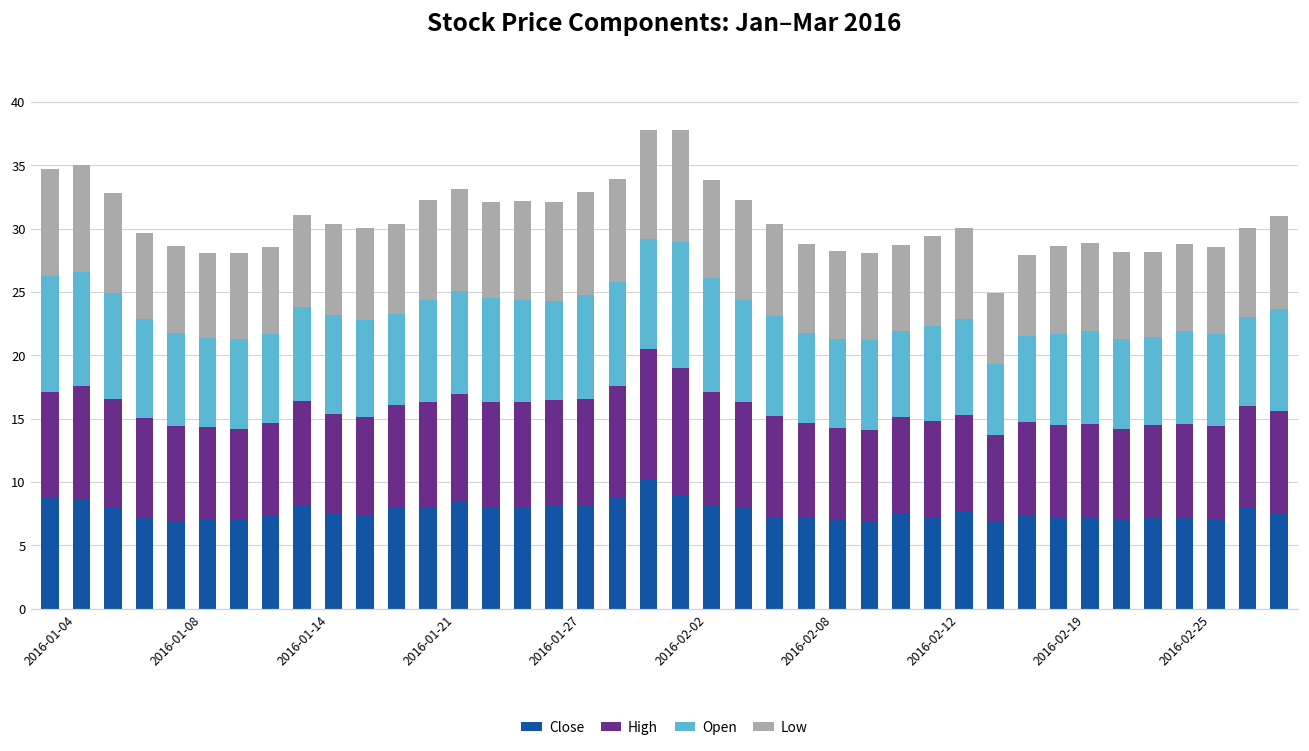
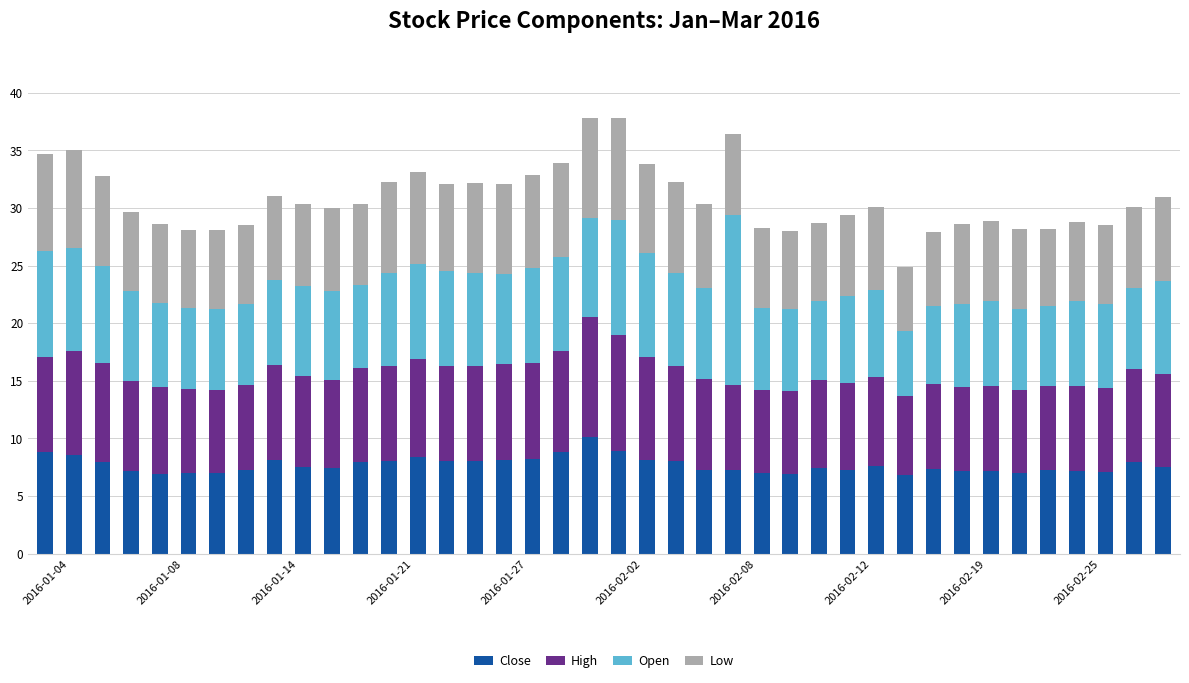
Open, 2016-02-08: 7.1 -> 14.8
